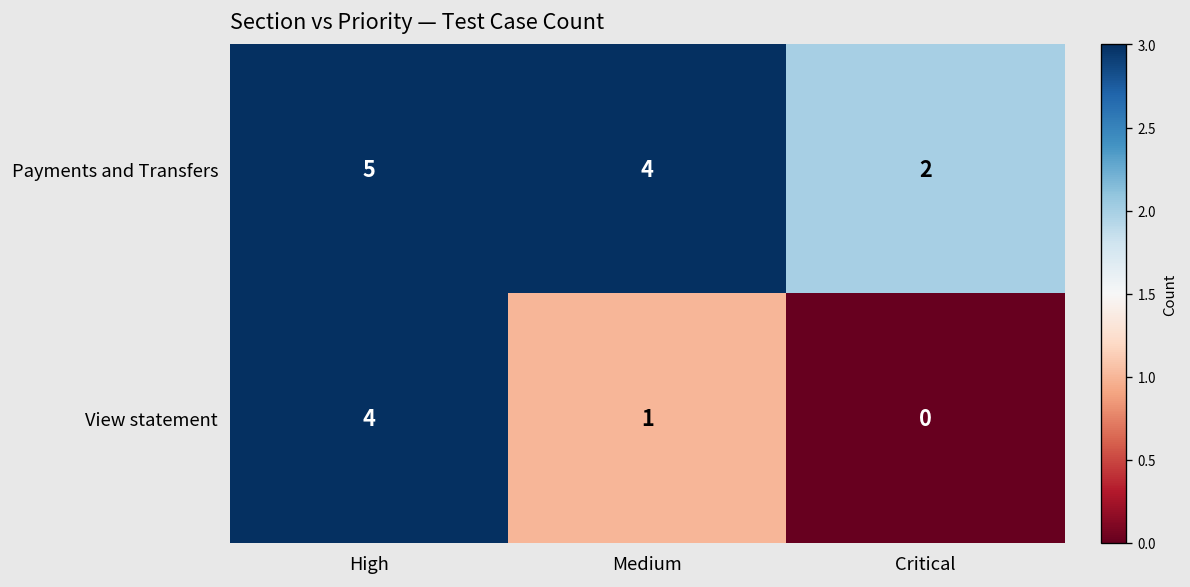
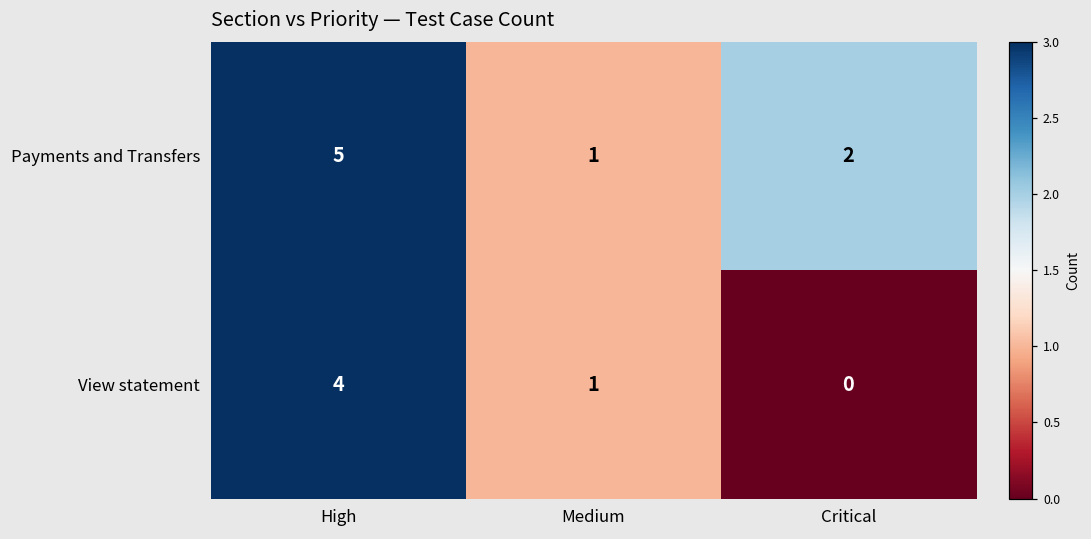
Payments and Transfers, Medium: 4 -> 1
